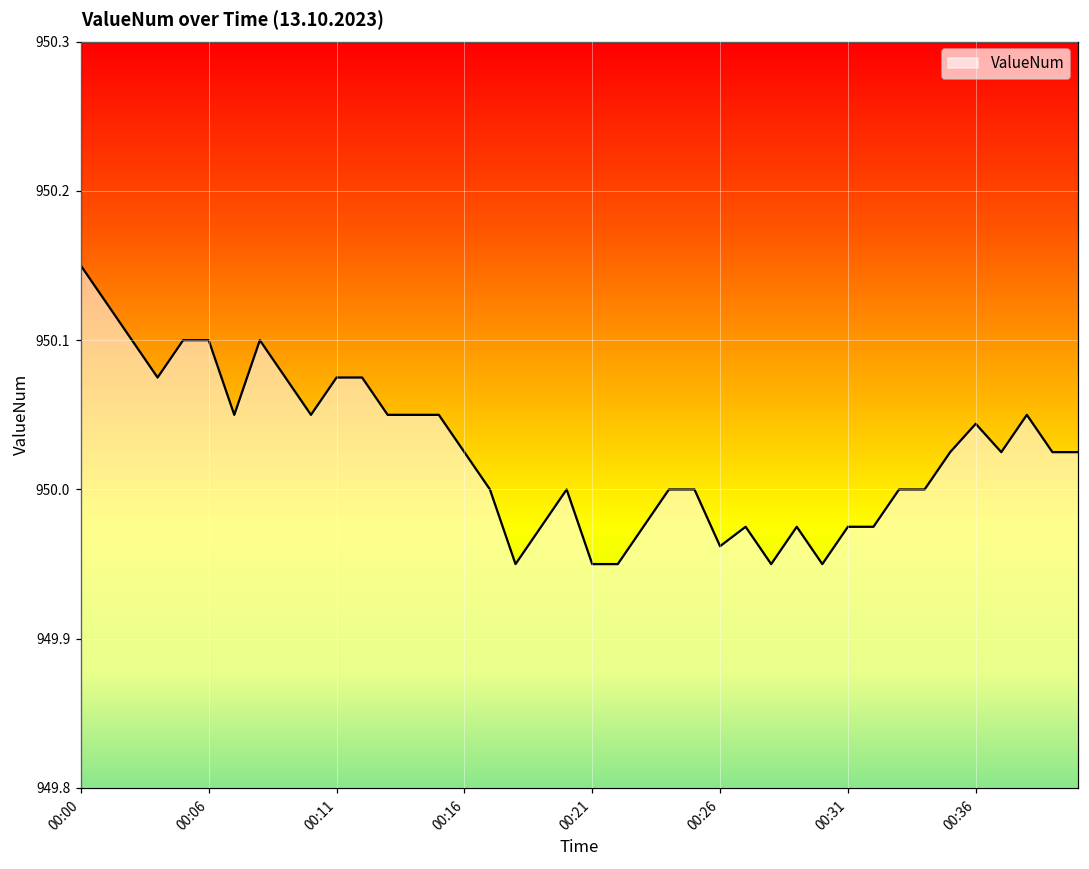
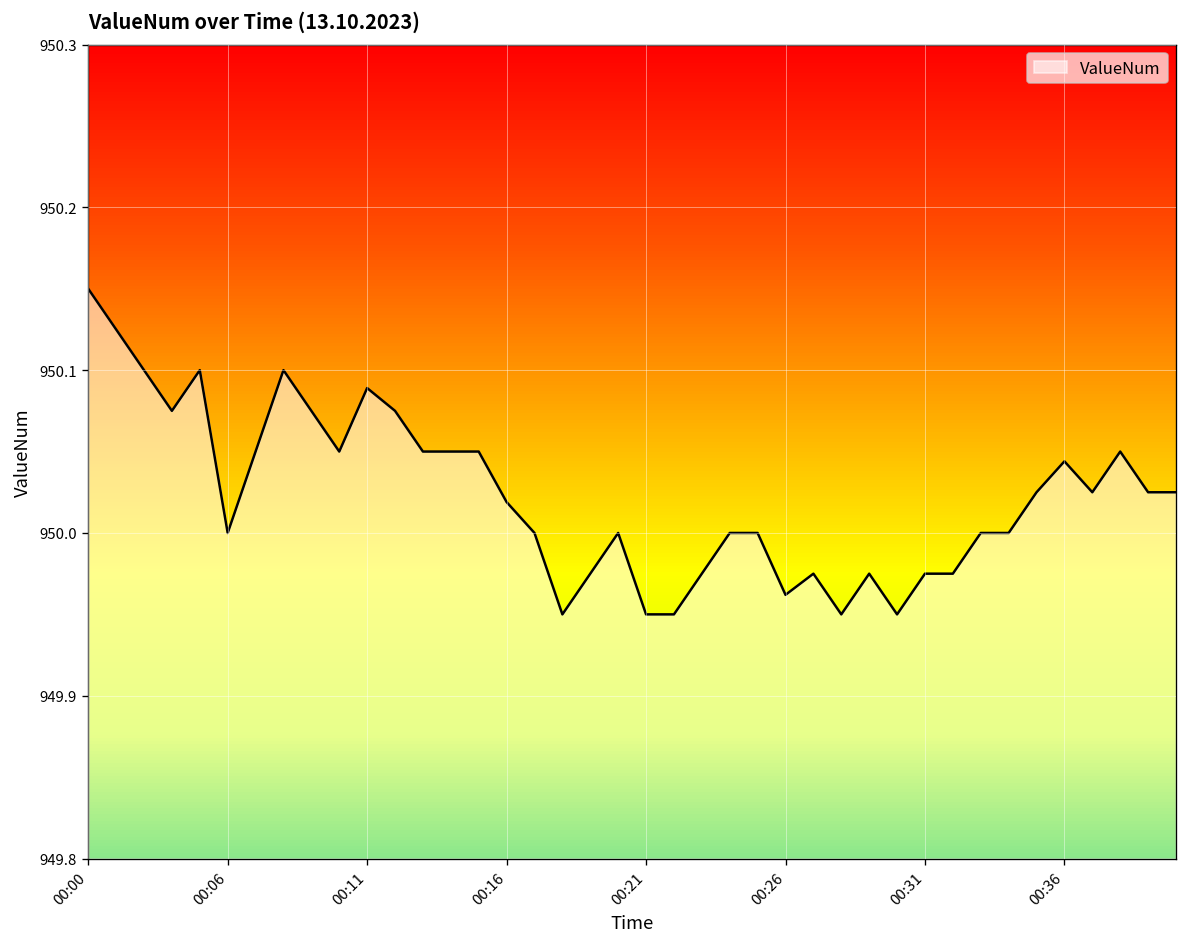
00:06: 950.1 -> 950.0
00:11: 950.075 -> 950.089
00:16: 950.025 -> 950.019
